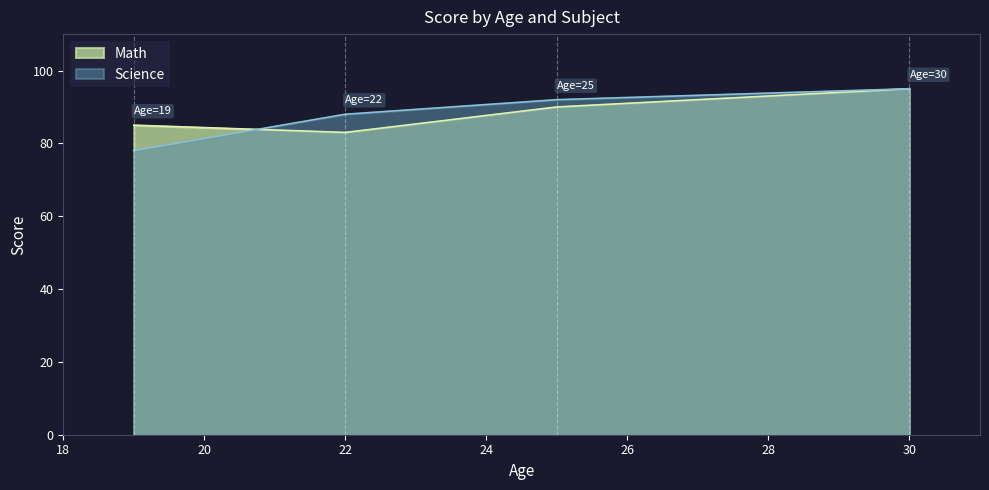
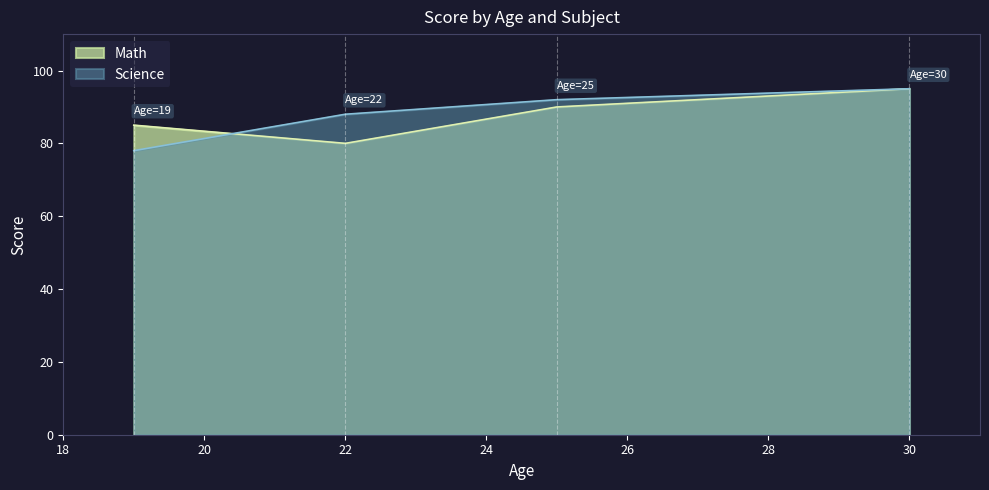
Math, 22: 83 -> 80
